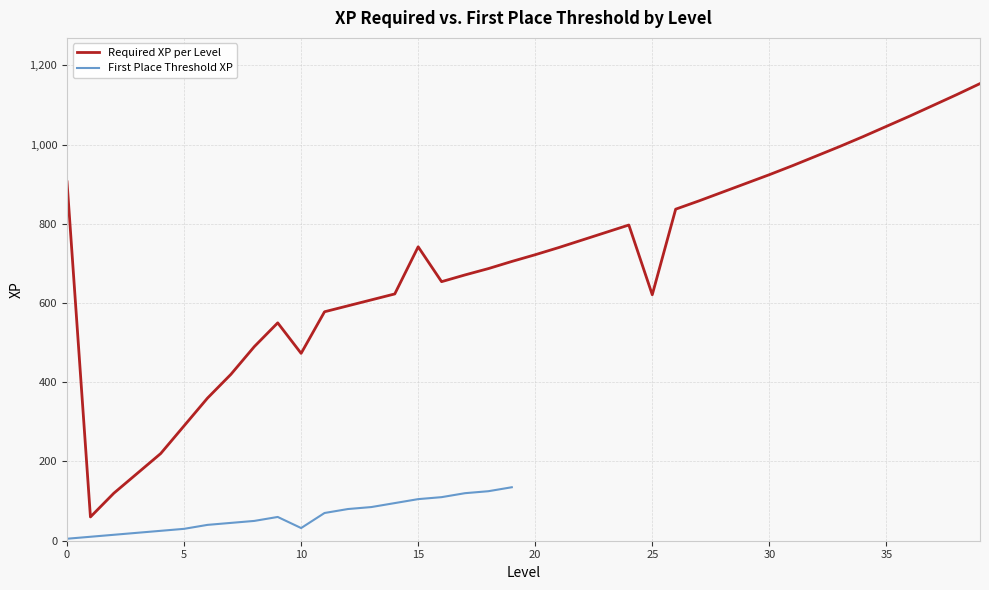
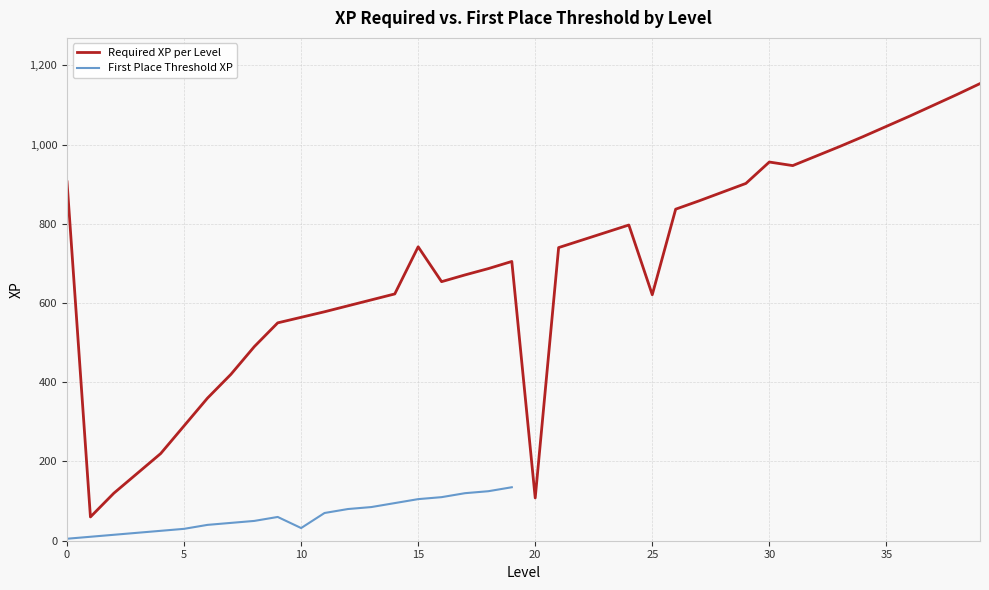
Required XP per Level, 10: 470 -> 560
Required XP per Level, 20: 720 -> 110
Required XP per Level, 30: 920 -> 960
